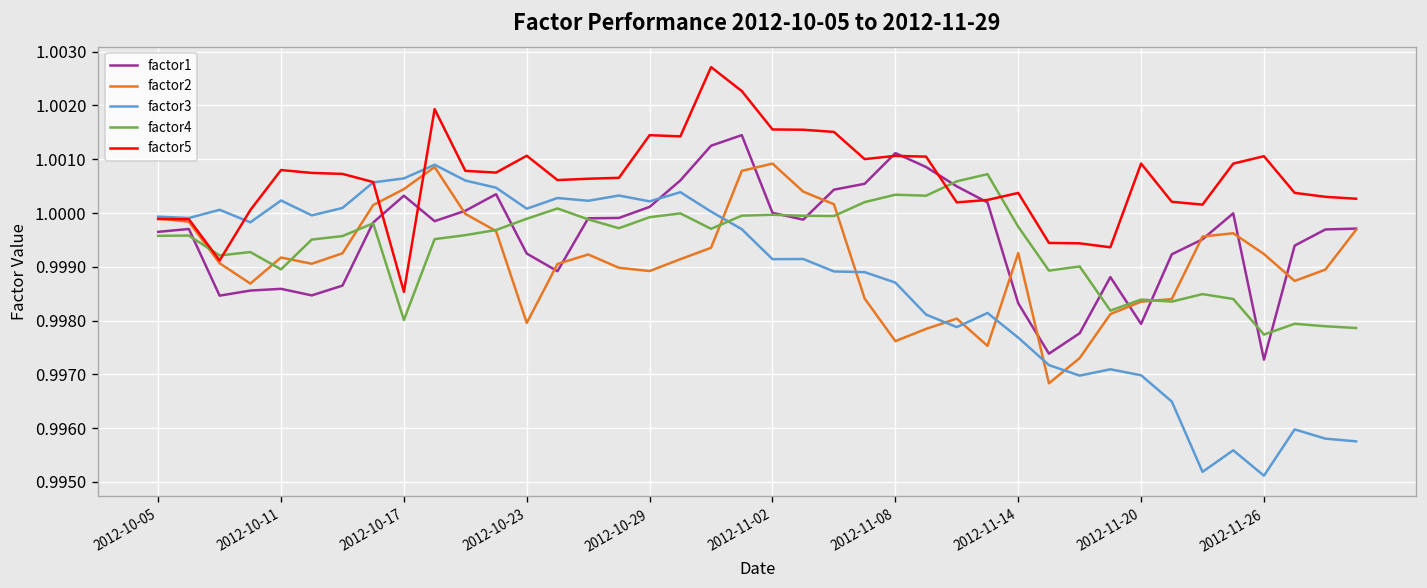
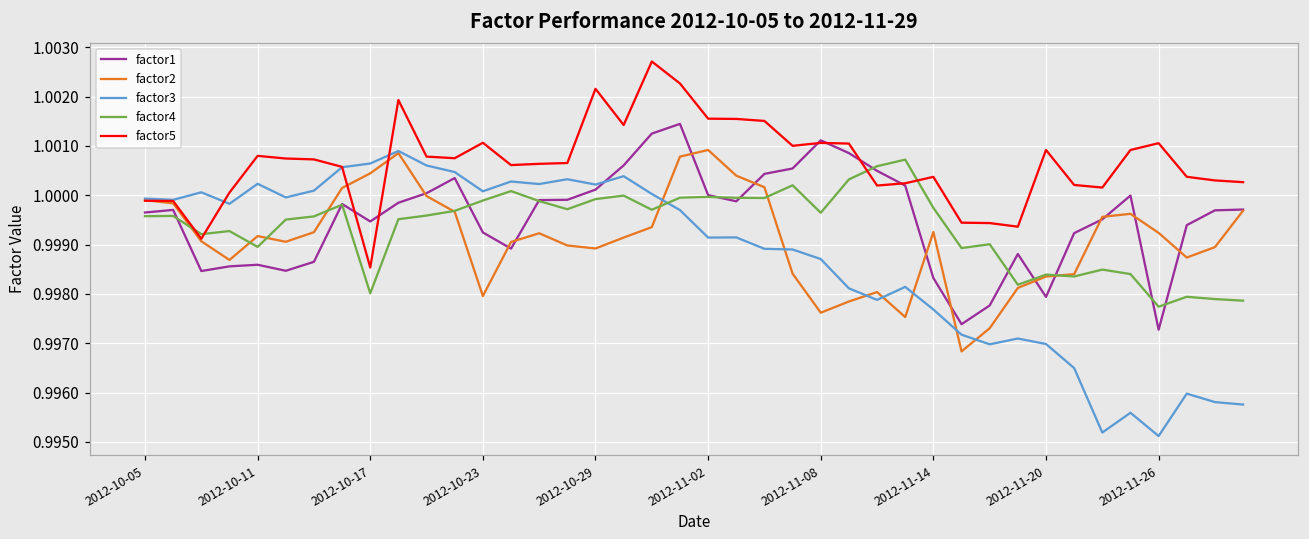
factor1, 2012-10-17: 1.0003 -> 0.9995
factor5, 2012-10-29: 1.0014 -> 1.0022
factor4, 2012-11-08: 1.0003 -> 0.9996
